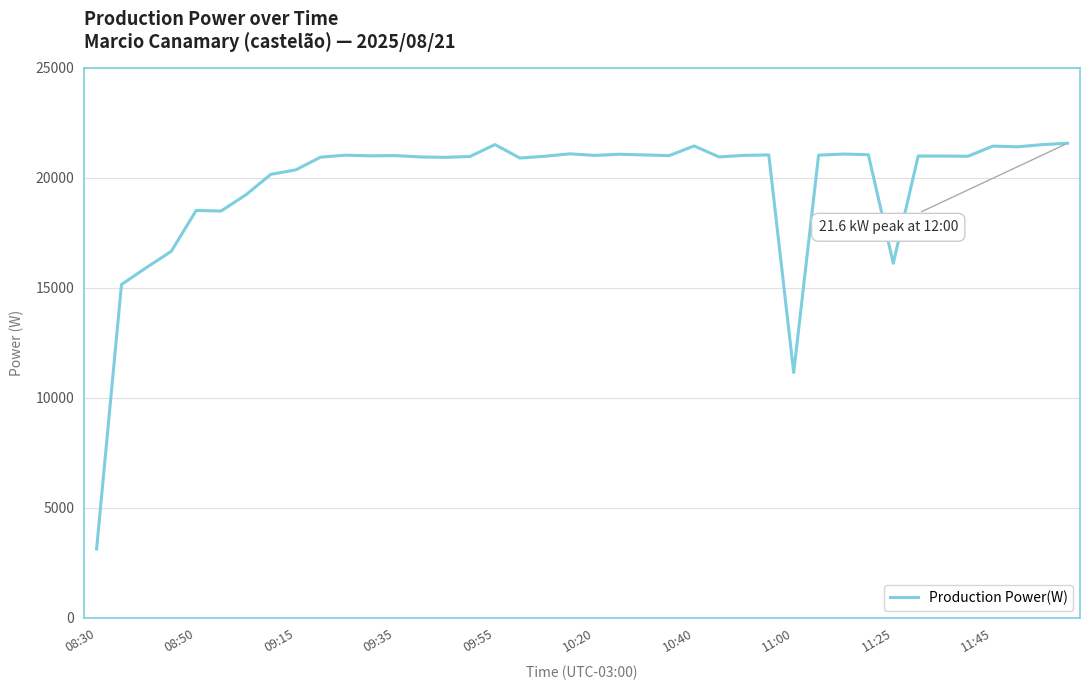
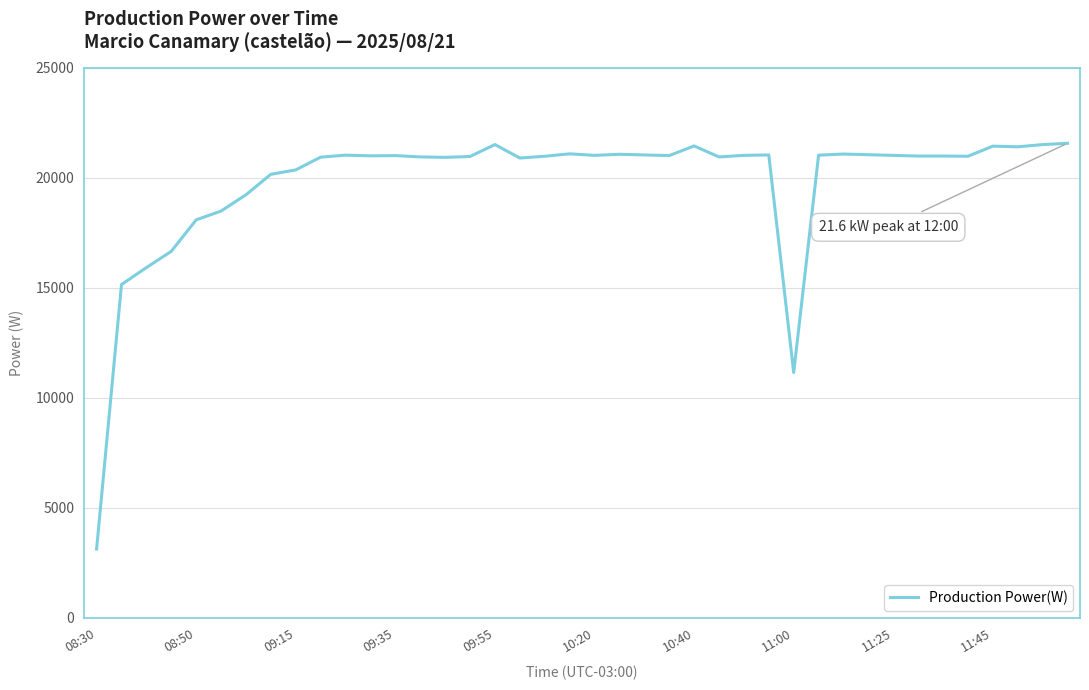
08:50: 18500 -> 18100
11:25: 16100 -> 21000
